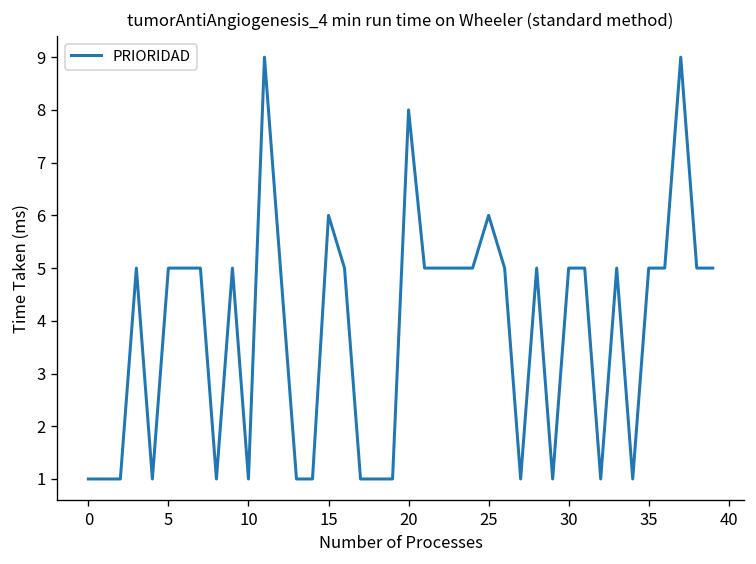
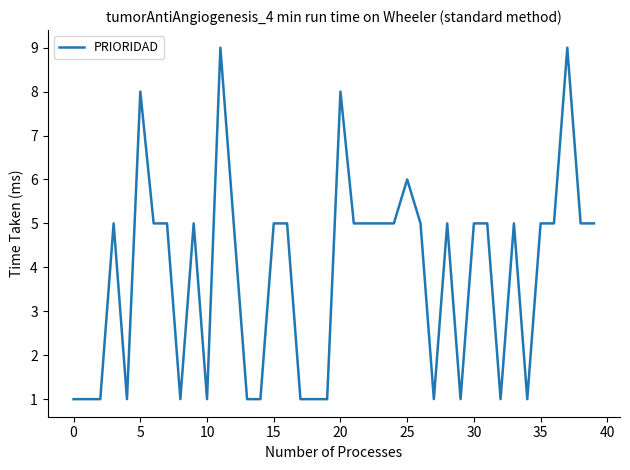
5: 5 -> 8
15: 6 -> 5
